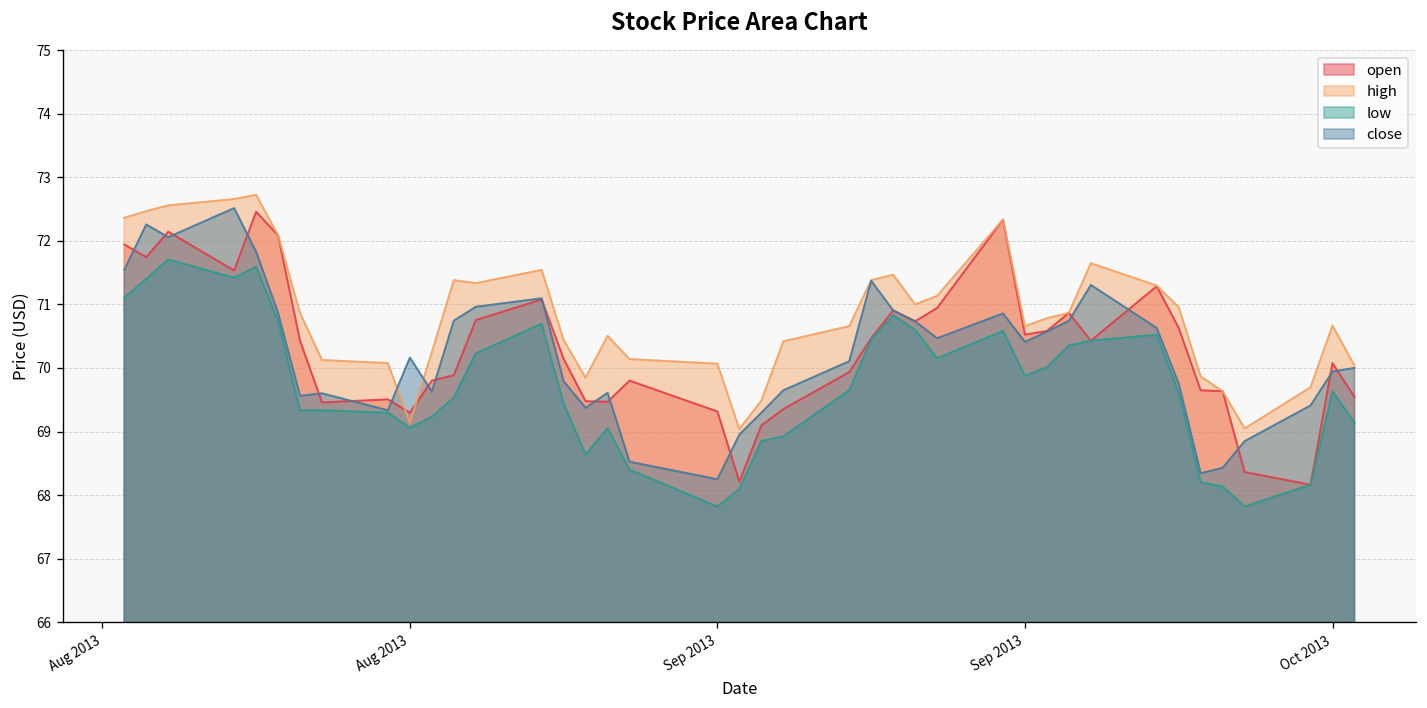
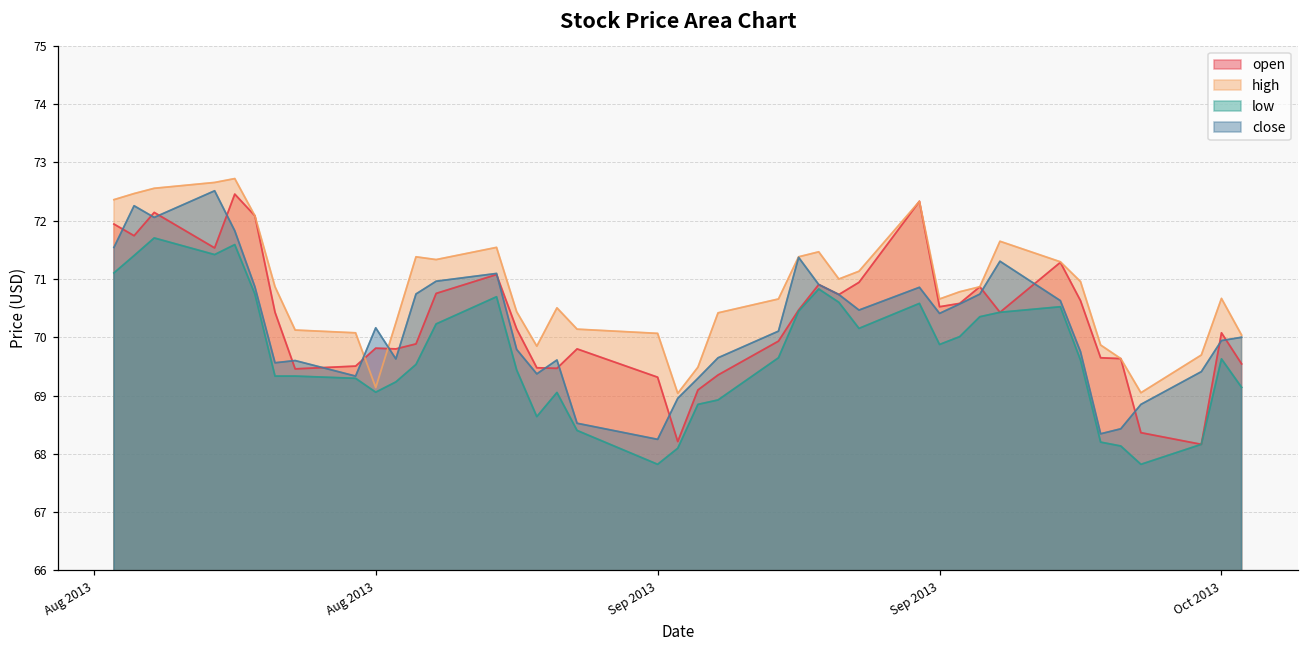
open, Aug 2013: 69.3 -> 69.8
